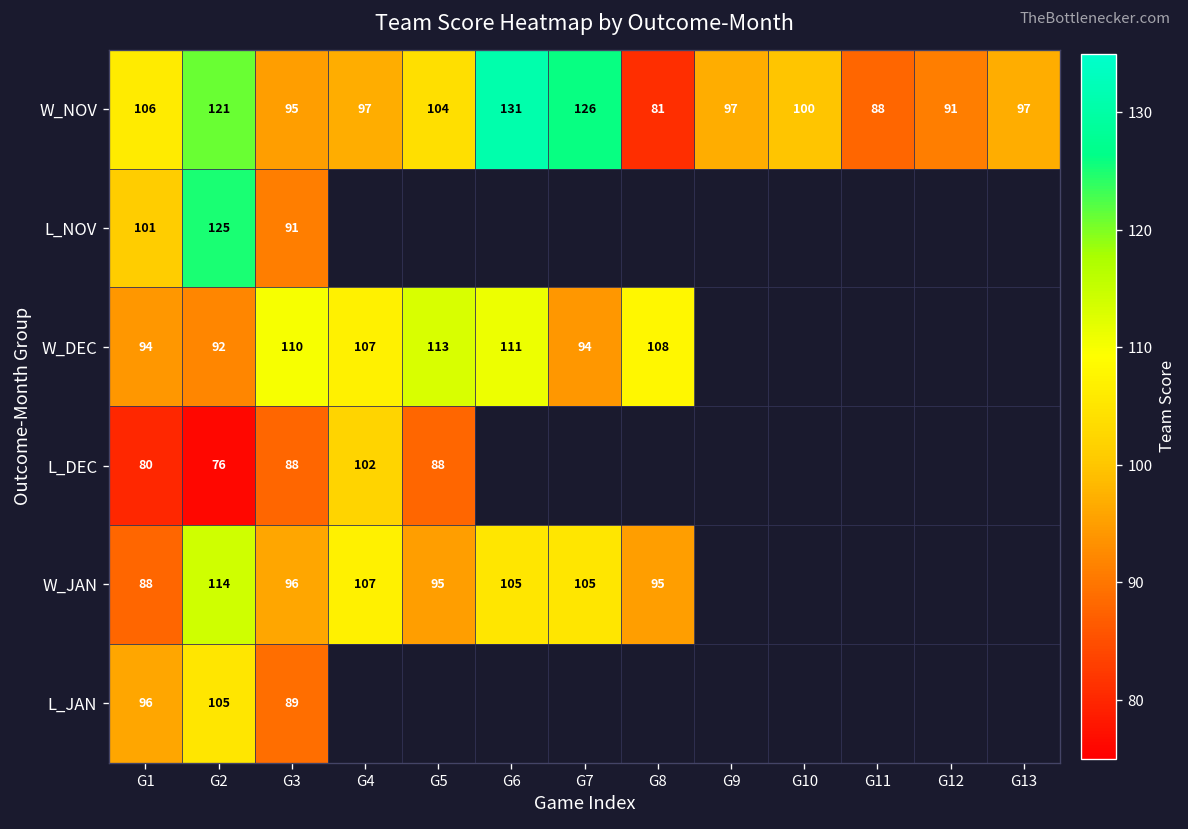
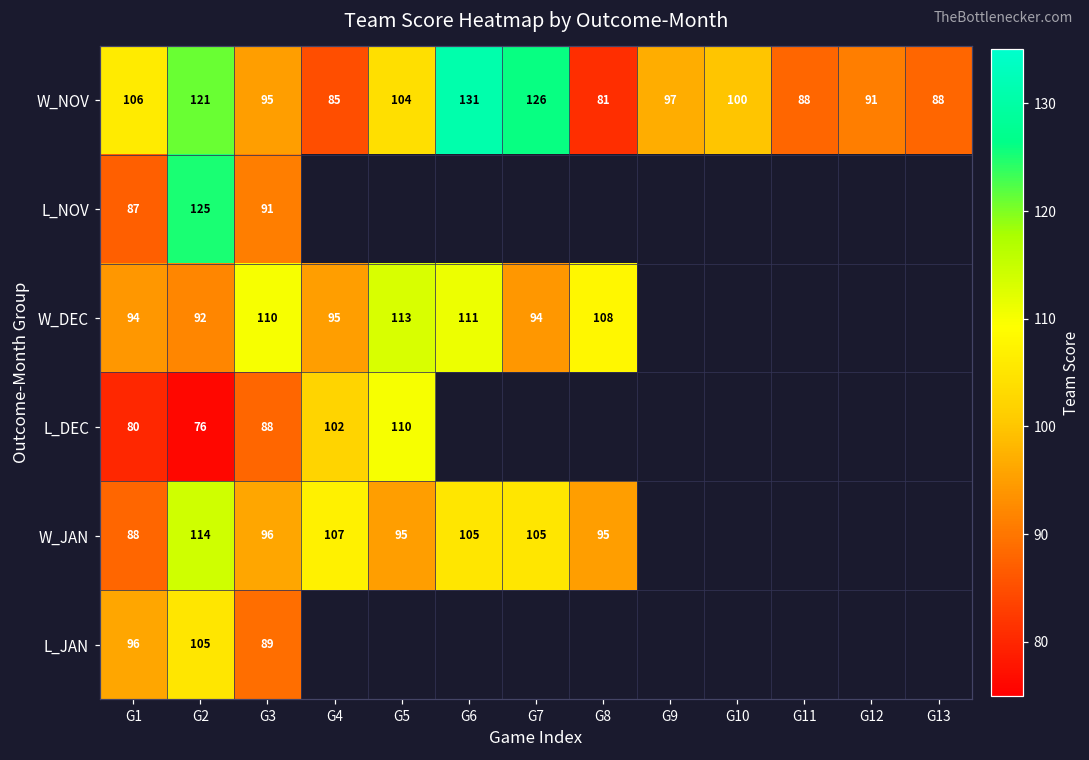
W_NOV, G4: 97 -> 85
W_NOV, G13: 97 -> 88
L_NOV, G1: 101 -> 87
W_DEC, G4: 107 -> 95
L_DEC, G5: 88 -> 110
